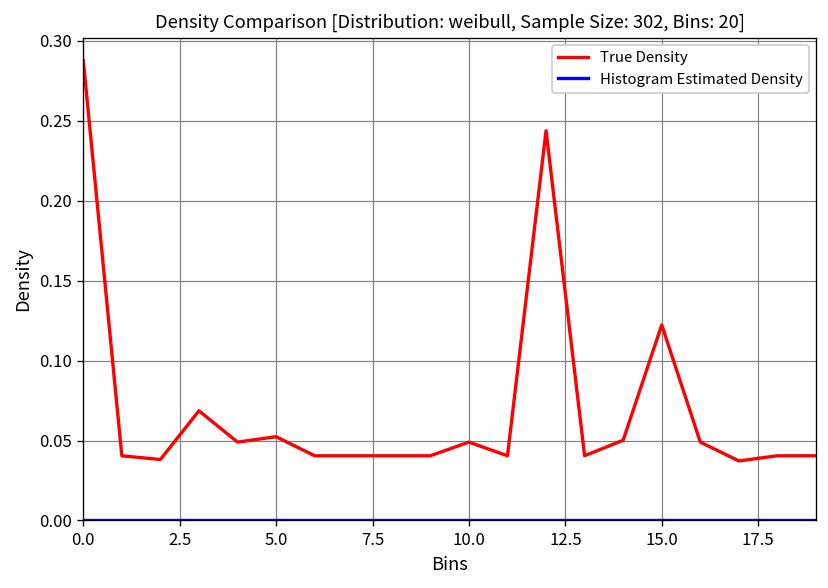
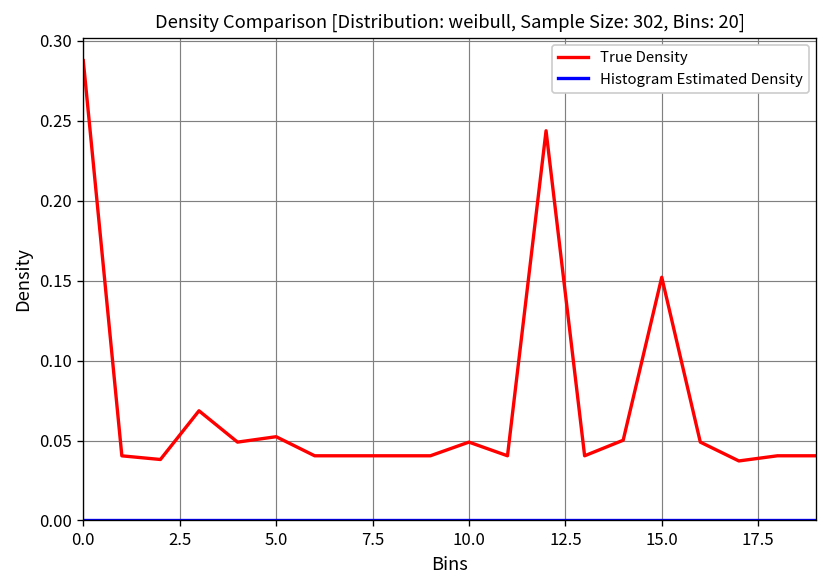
True Density, 15.0: 0.122 -> 0.152
